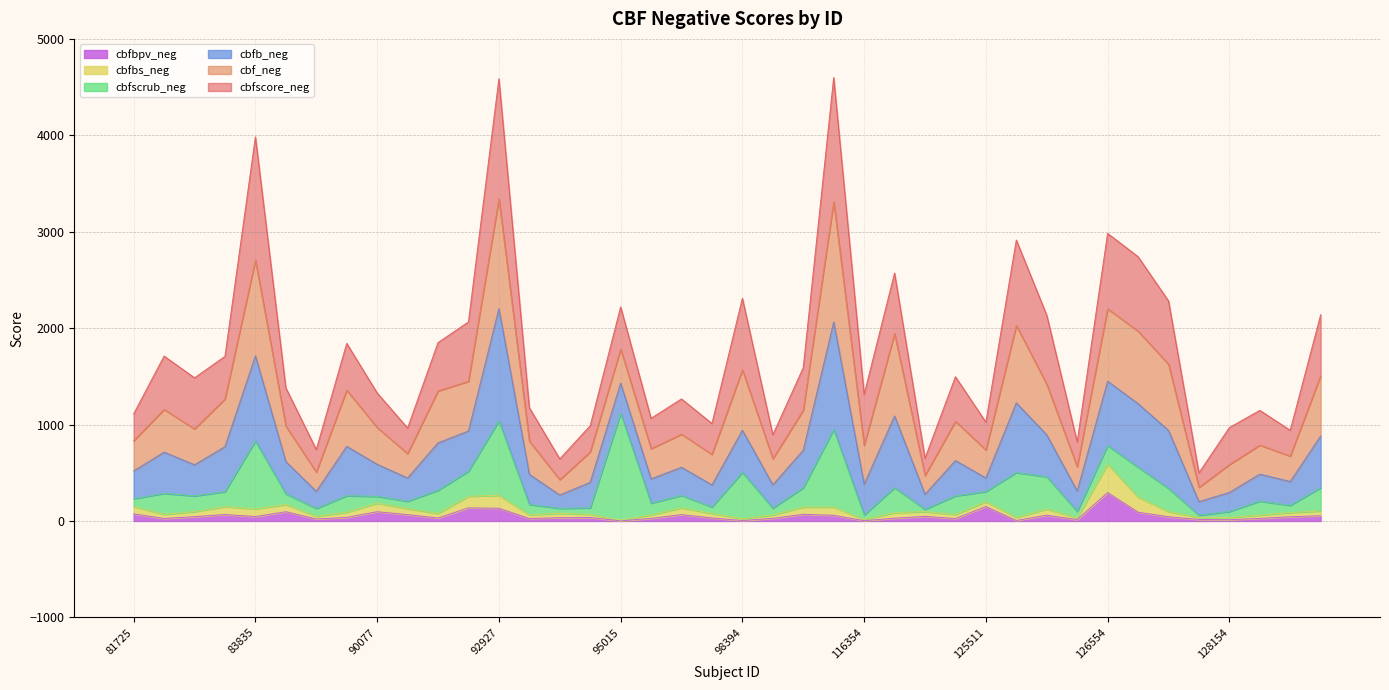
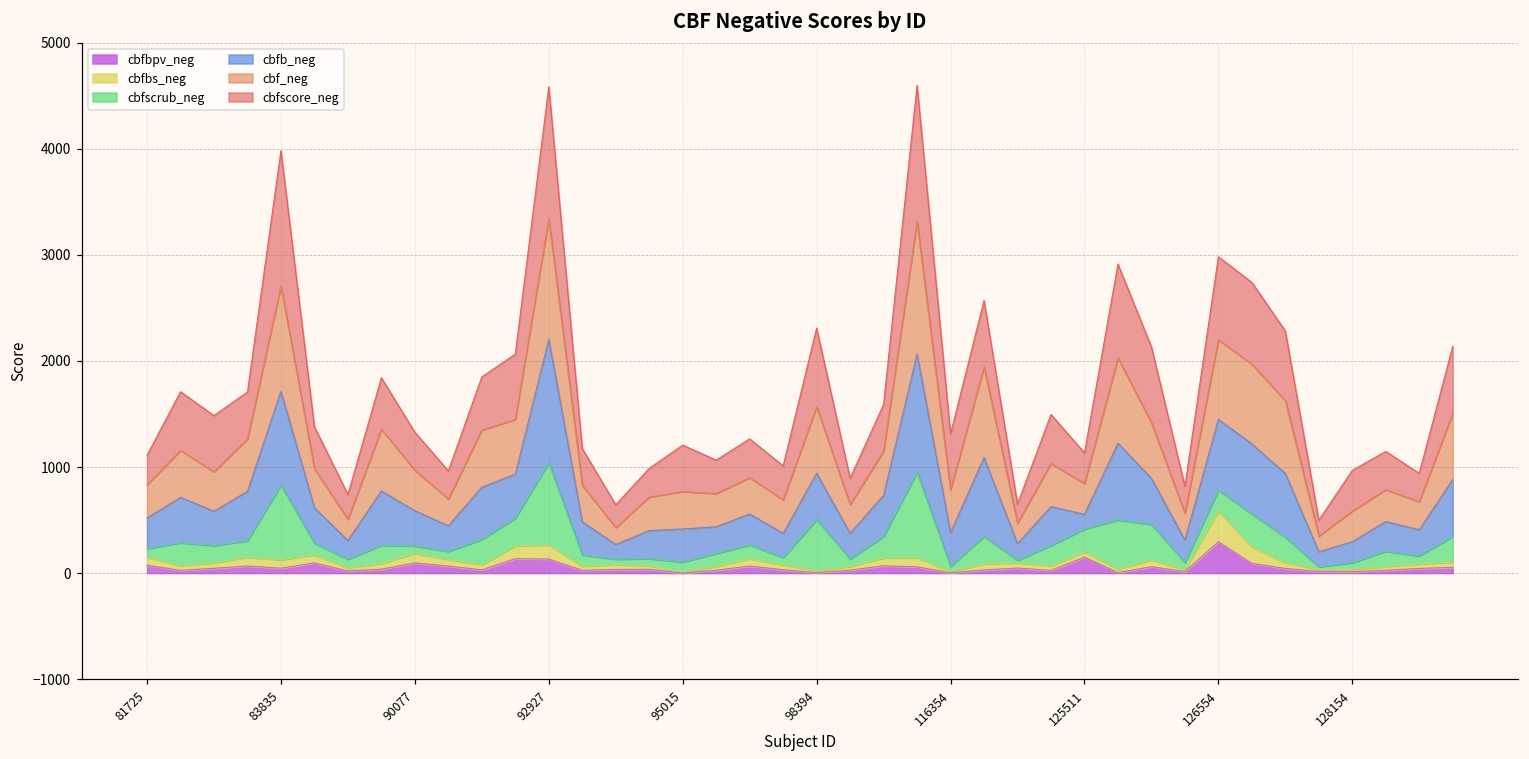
cbfscrub_neg, 95015: 1100 -> 100
cbfscrub_neg, 125511: 100 -> 200
